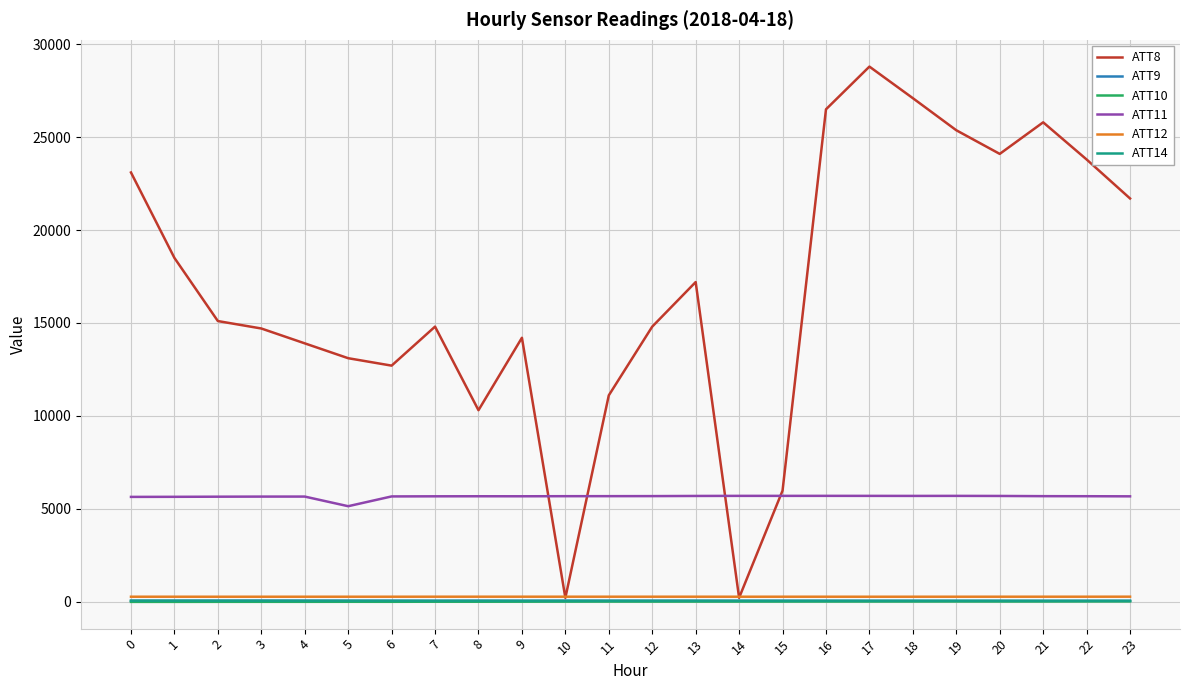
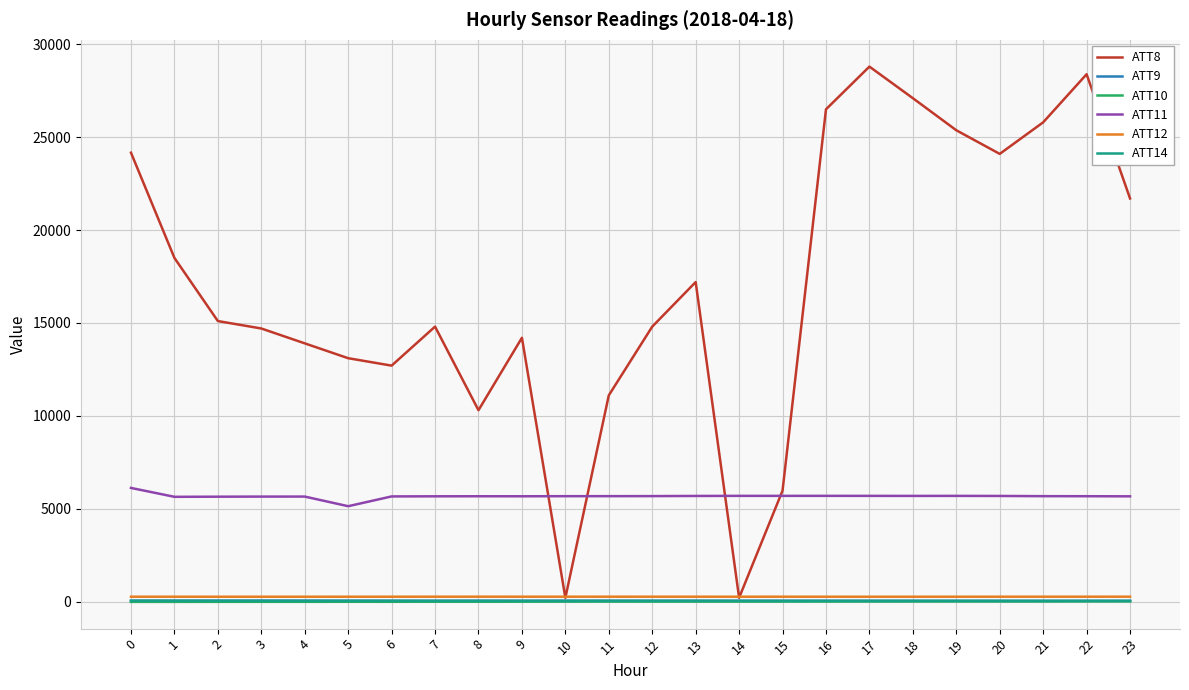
ATT8, 0: 23100 -> 24200
ATT11, 0: 5600 -> 6100
ATT8, 22: 23800 -> 28400
